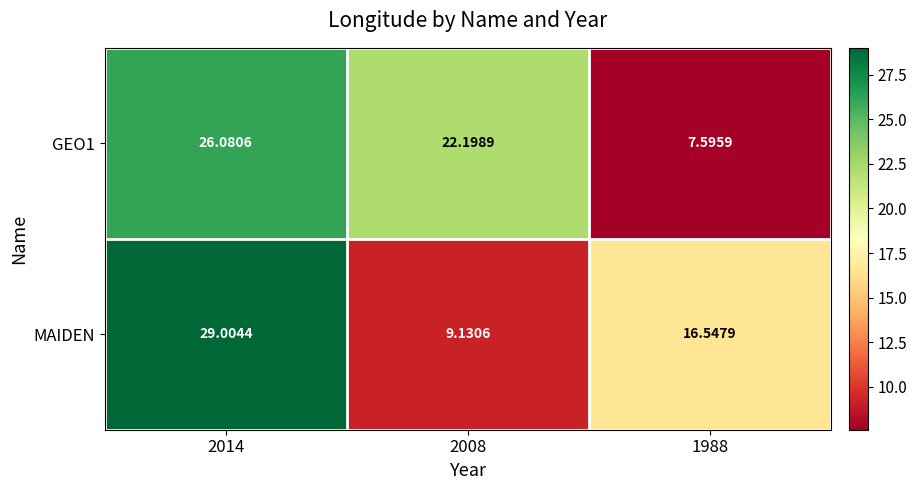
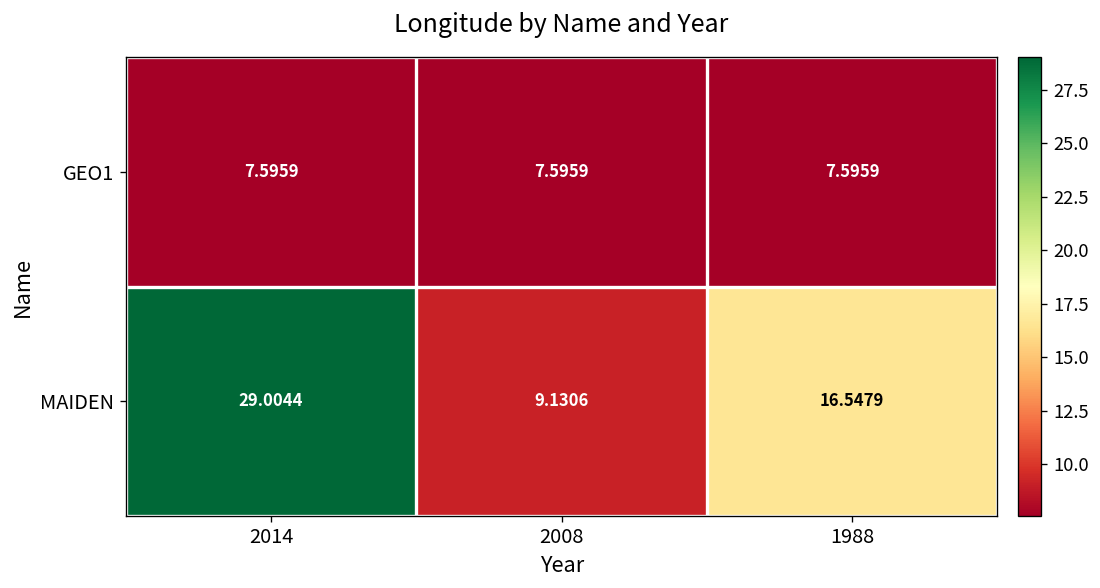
GEO1, 2014: 26.0806 -> 7.5959
GEO1, 2008: 22.1989 -> 7.5959
